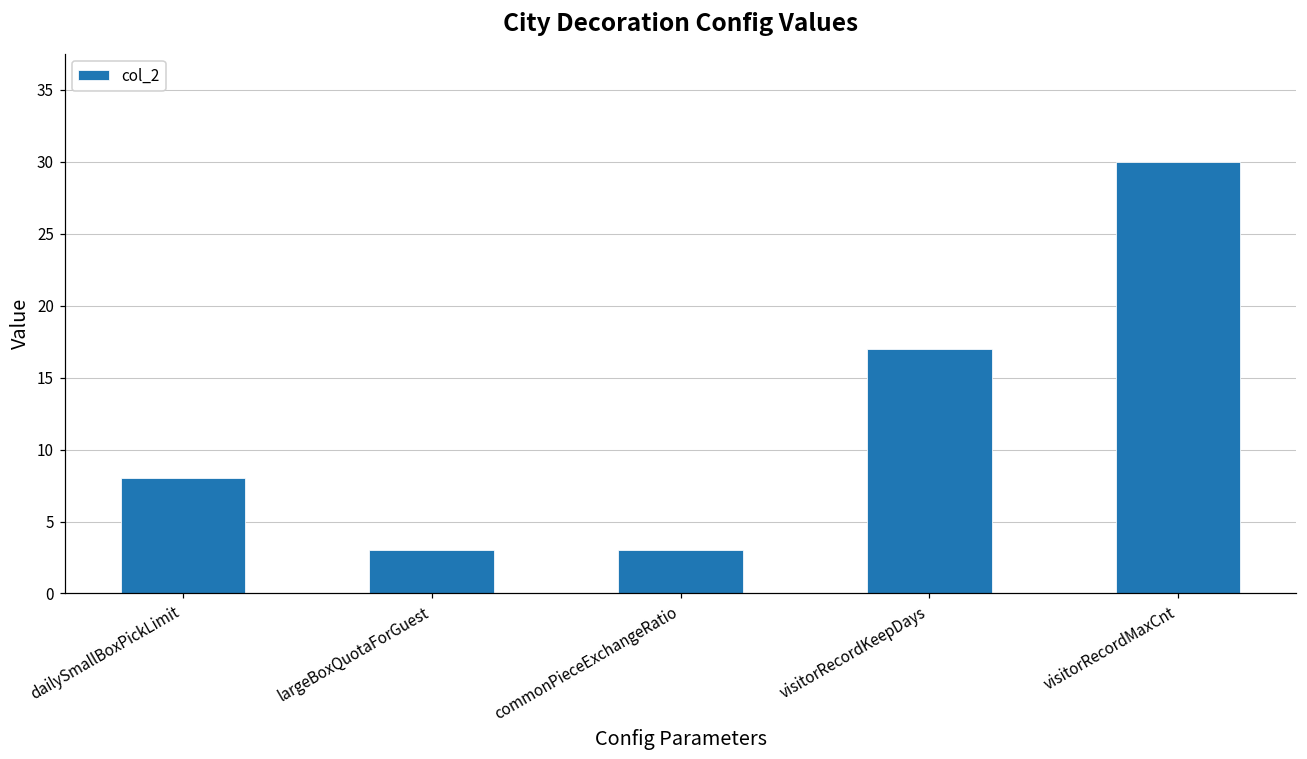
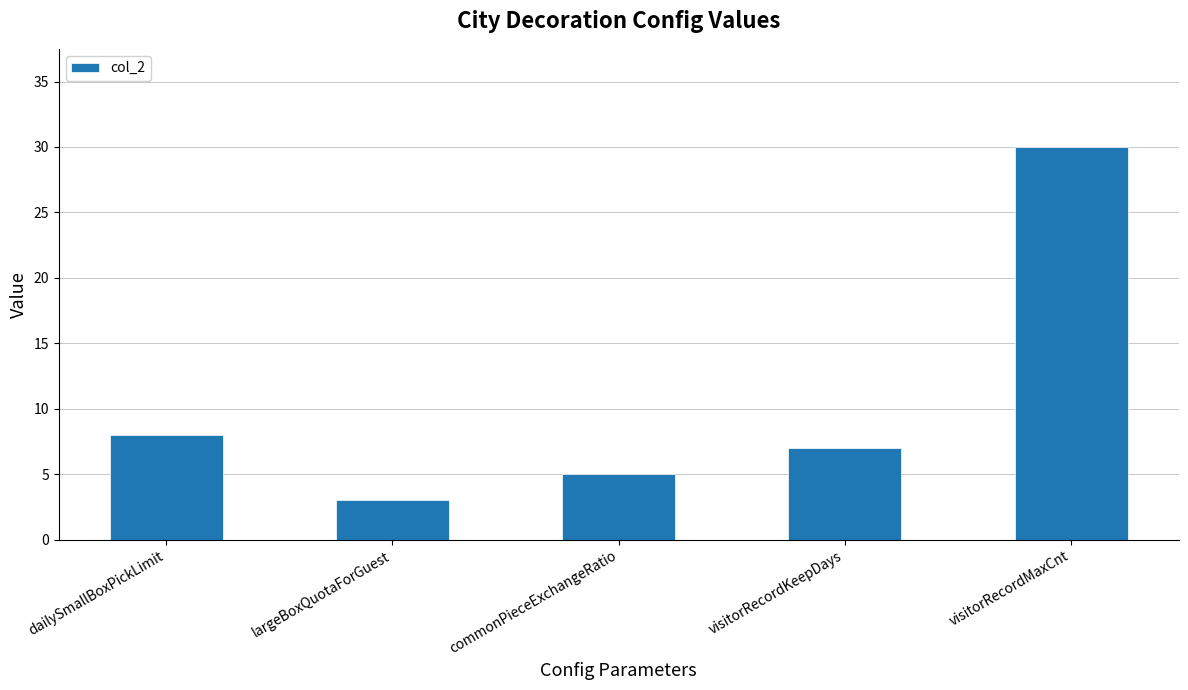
commonPieceExchangeRatio: 3 -> 5
visitorRecordKeepDays: 17 -> 7
